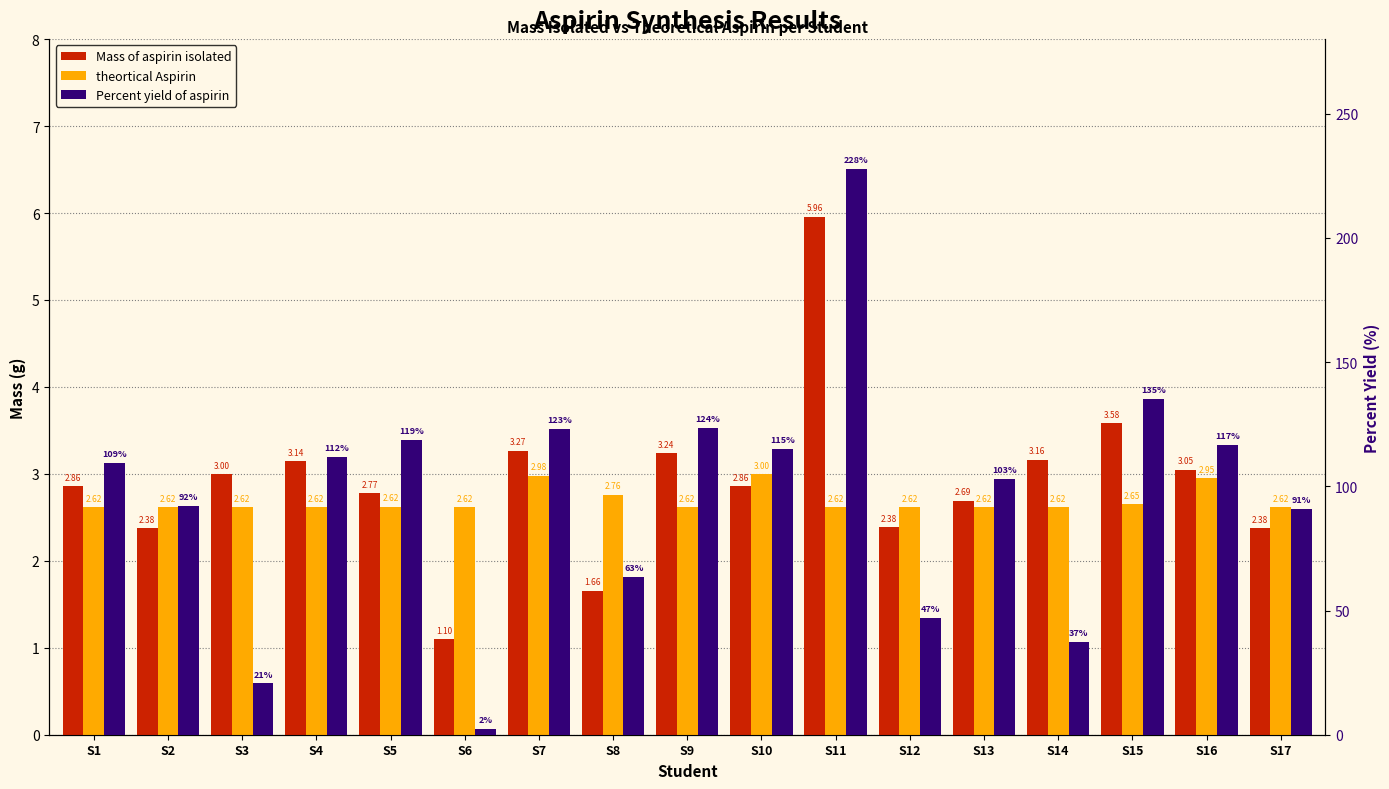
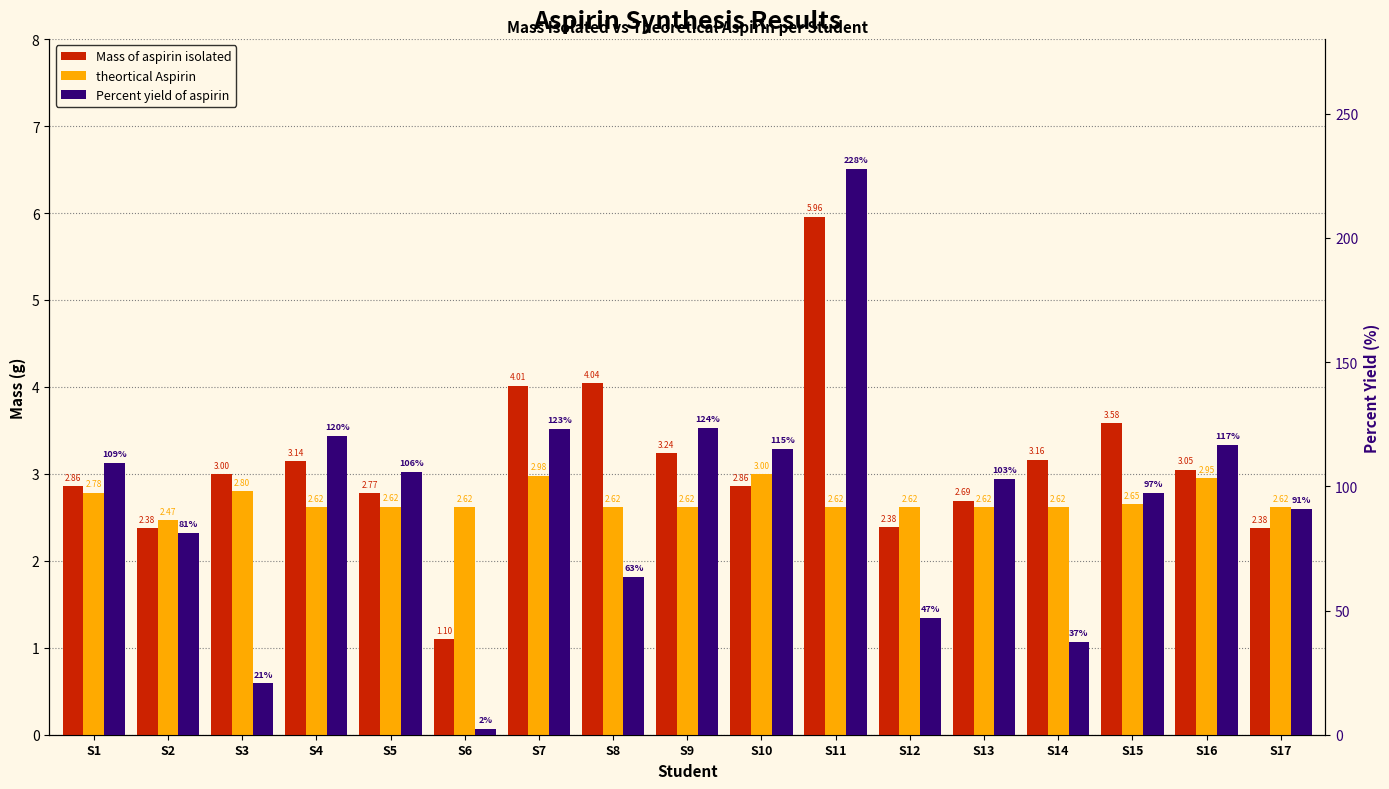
theortical Aspirin, S1: 2.62 -> 2.78
theortical Aspirin, S2: 2.62 -> 2.47
theortical Aspirin, S3: 2.62 -> 2.80
Mass of aspirin isolated, S7: 3.27 -> 4.01
Mass of aspirin isolated, S8: 1.66 -> 4.04
theortical Aspirin, S8: 2.76 -> 2.62
Percent yield of aspirin, S2: 92% -> 81%
Percent yield of aspirin, S4: 112% -> 120%
Percent yield of aspirin, S5: 119% -> 106%
Percent yield of aspirin, S15: 135% -> 97%
